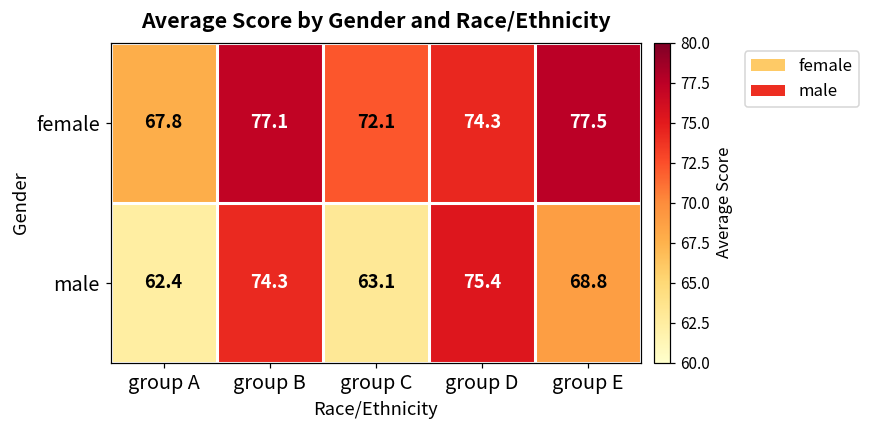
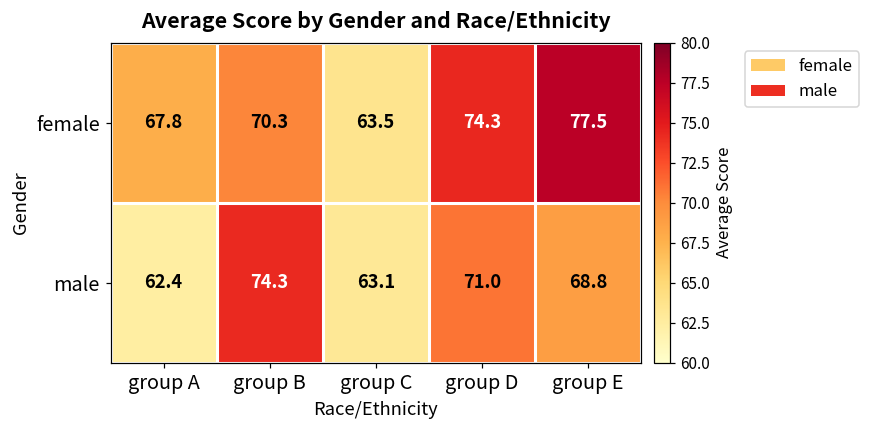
female, group B: 77.1 -> 70.3
female, group C: 72.1 -> 63.5
male, group D: 75.4 -> 71.0
